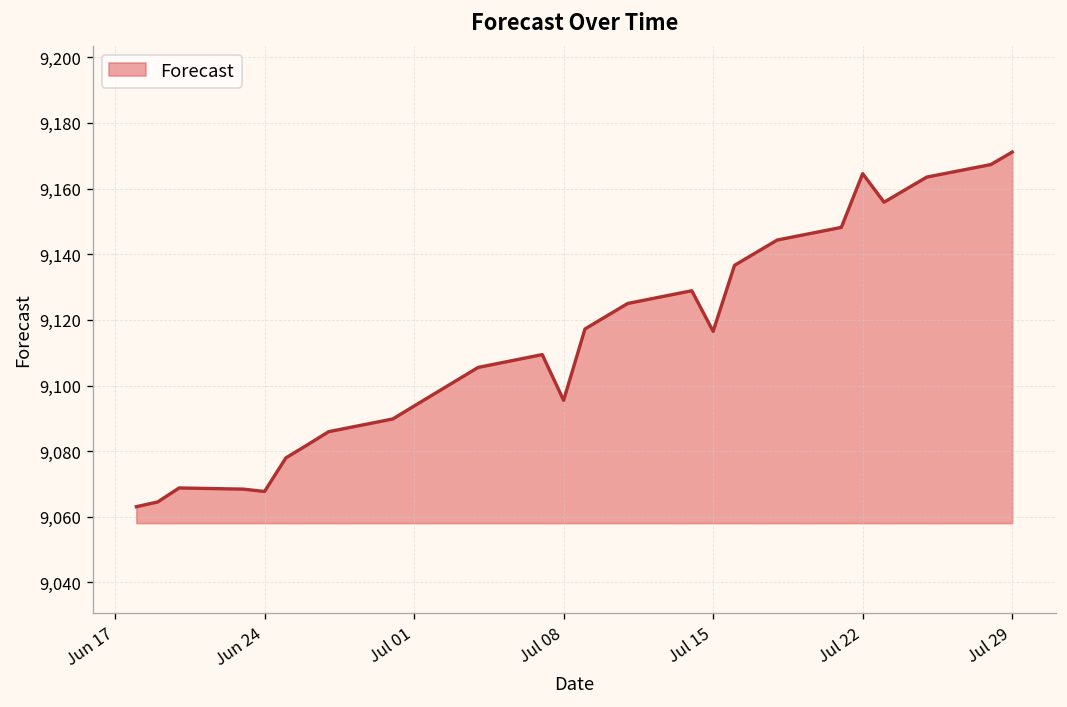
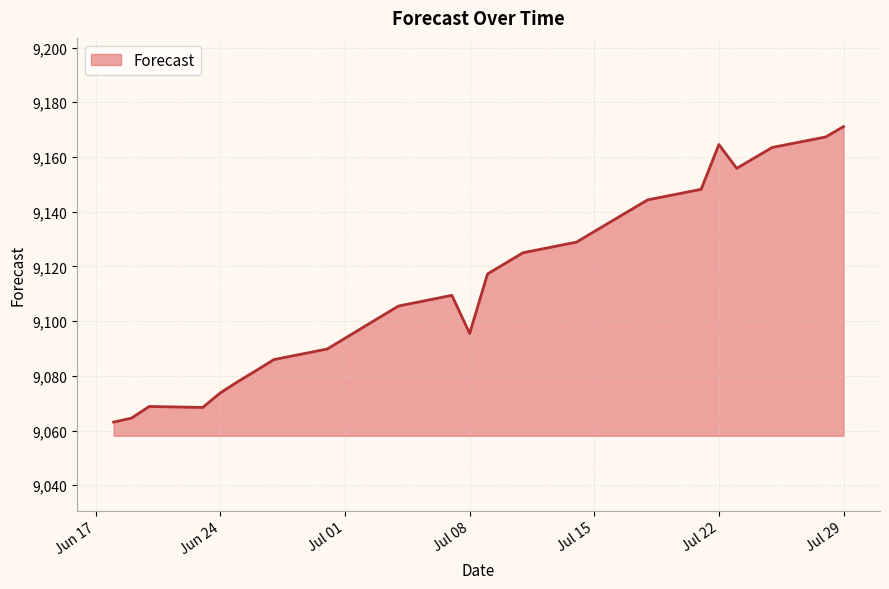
Jun 24: 9,068 -> 9,074
Jul 15: 9,117 -> 9,133
